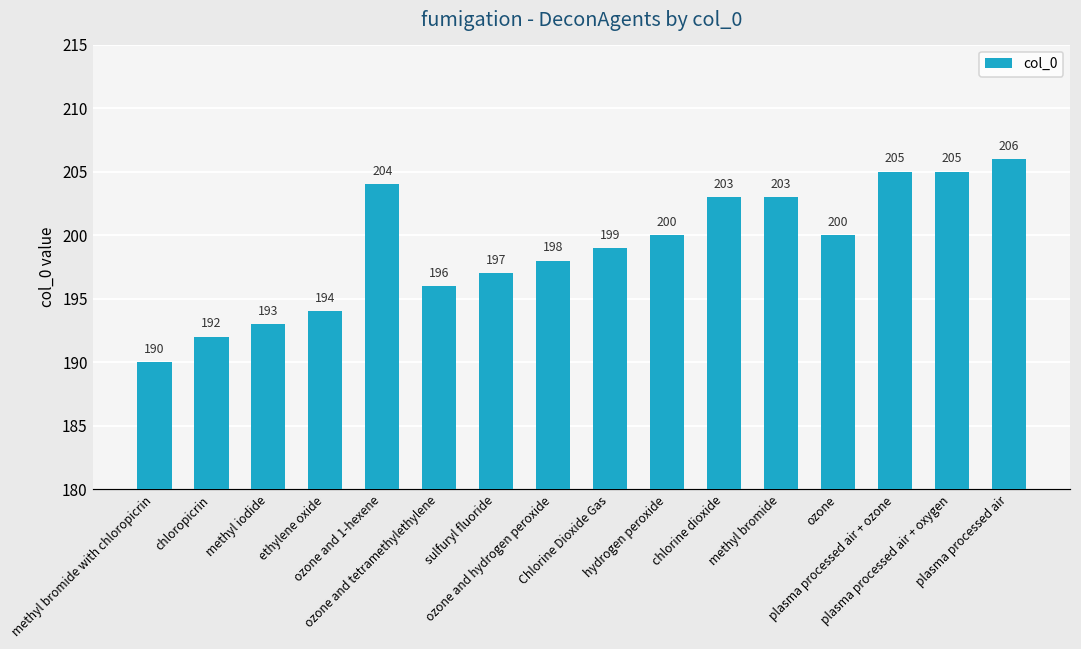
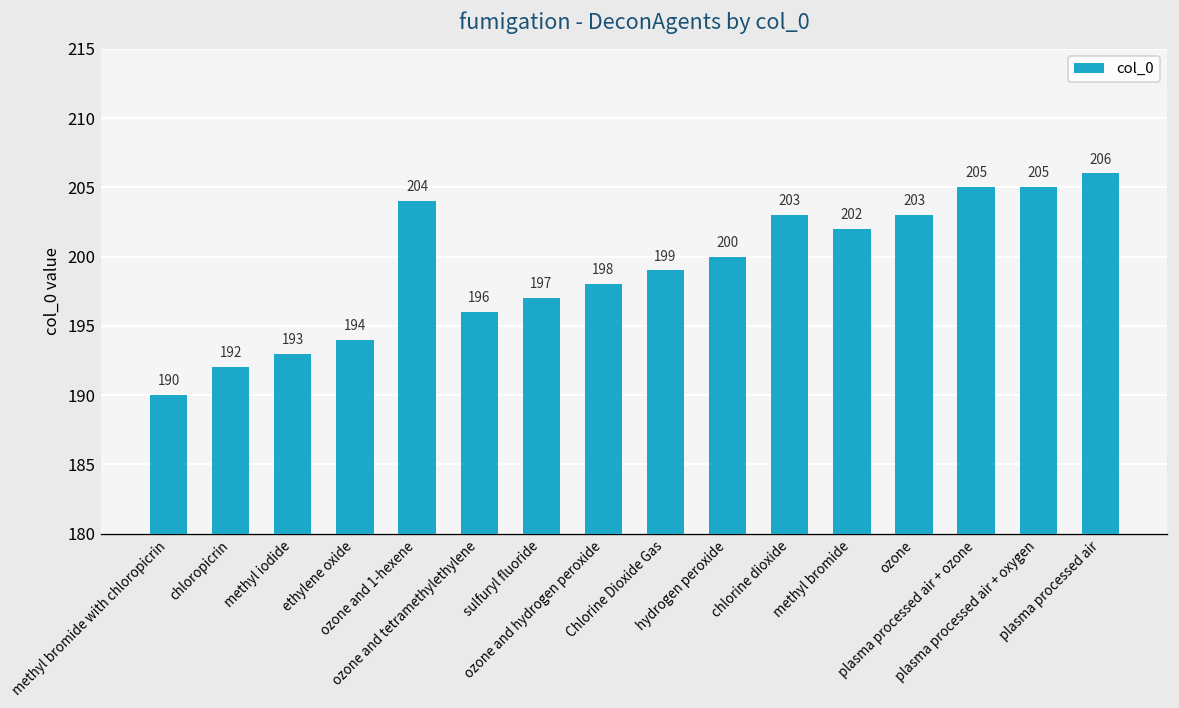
methyl bromide: 203 -> 202
ozone: 200 -> 203
